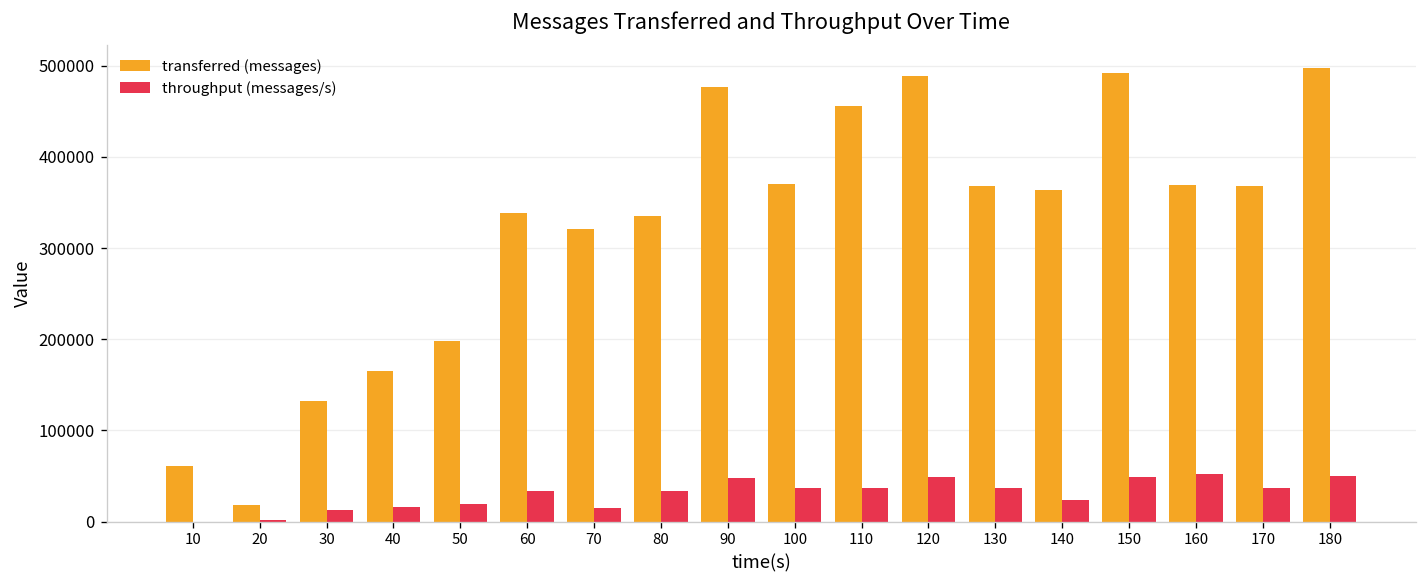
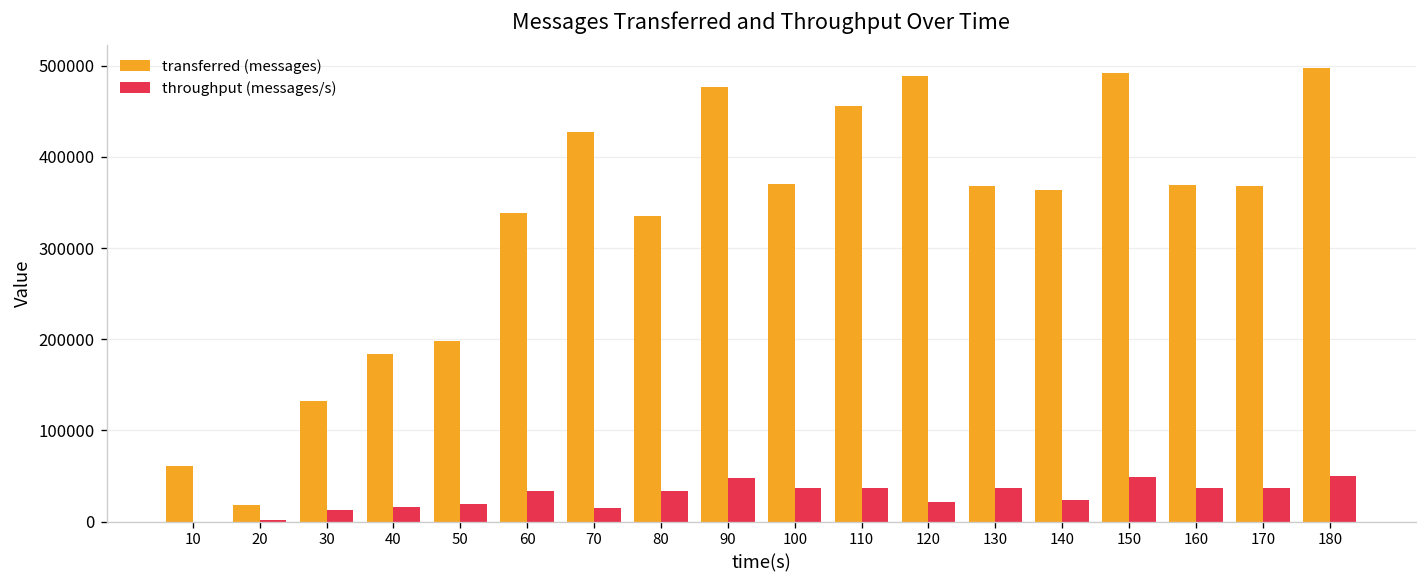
transferred (messages), 40: 170000 -> 180000
transferred (messages), 70: 320000 -> 430000
throughput (messages/s), 120: 50000 -> 20000
throughput (messages/s), 160: 50000 -> 40000
